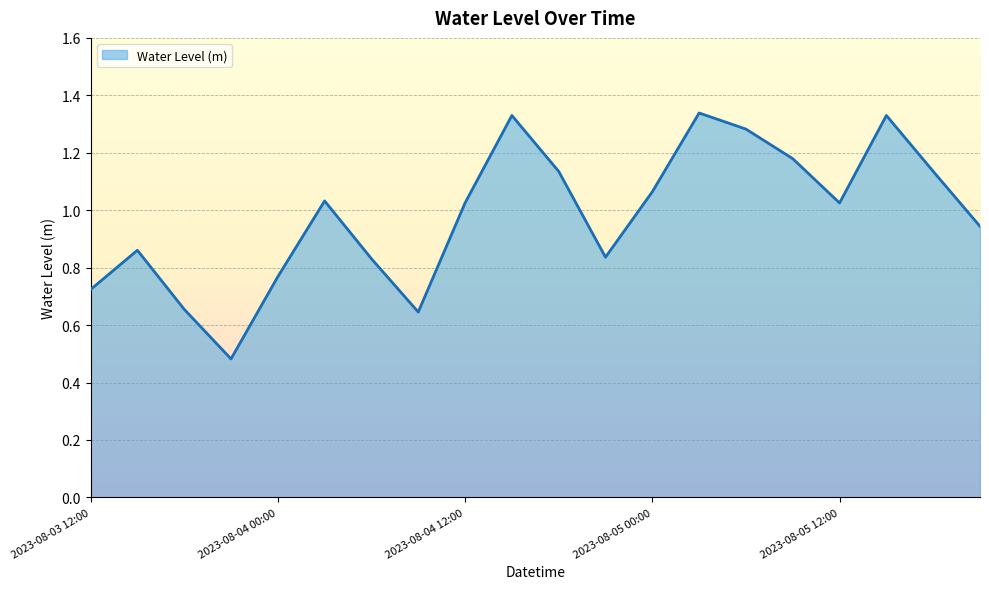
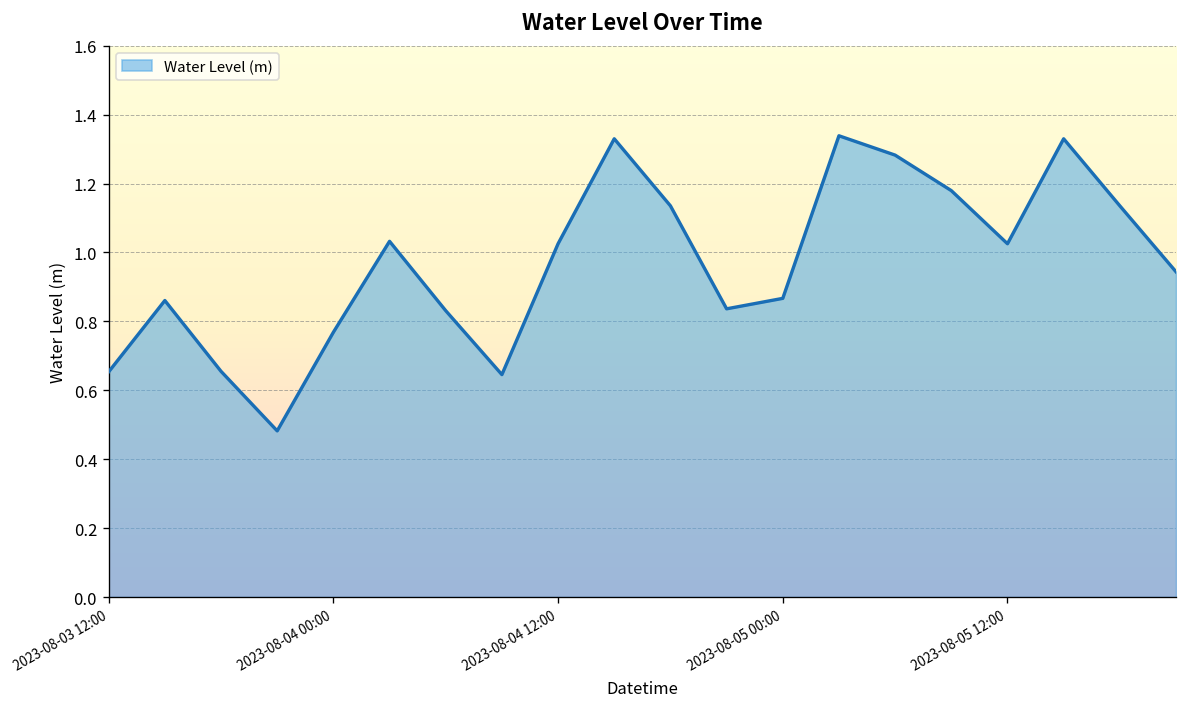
2023-08-03 12:00: 0.72 -> 0.65
2023-08-05 00:00: 1.06 -> 0.87
